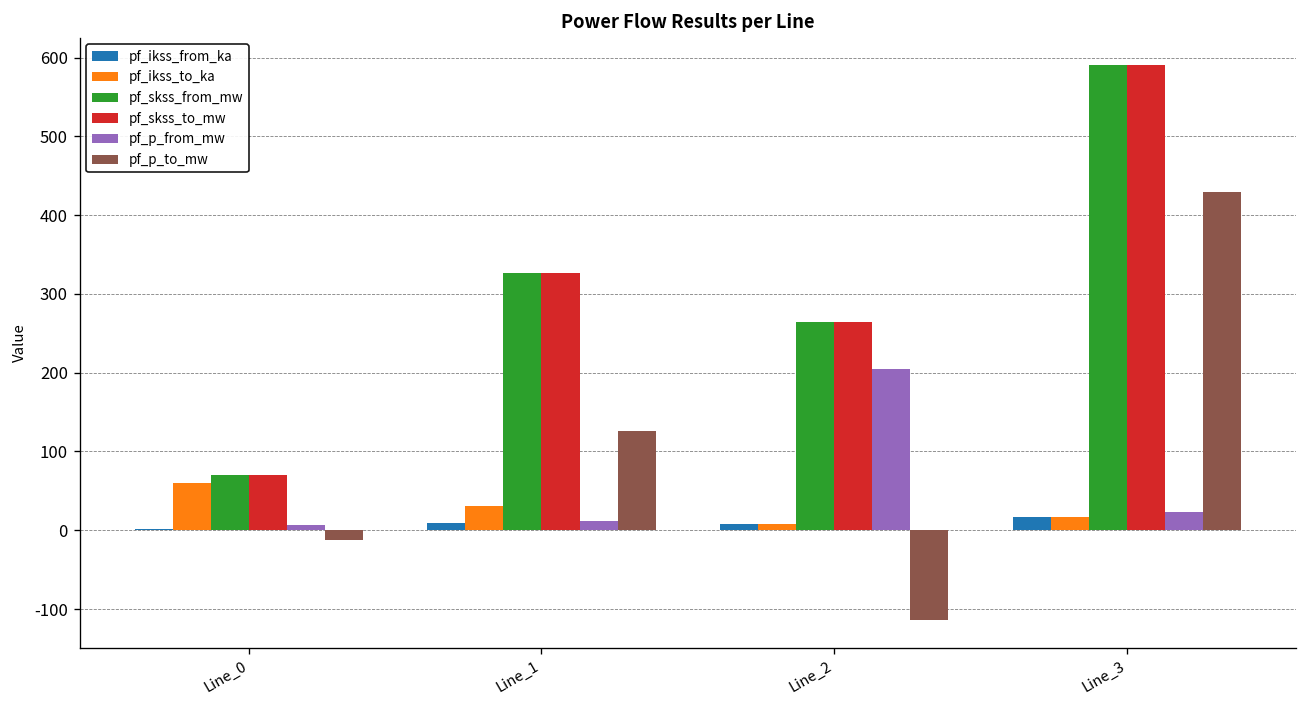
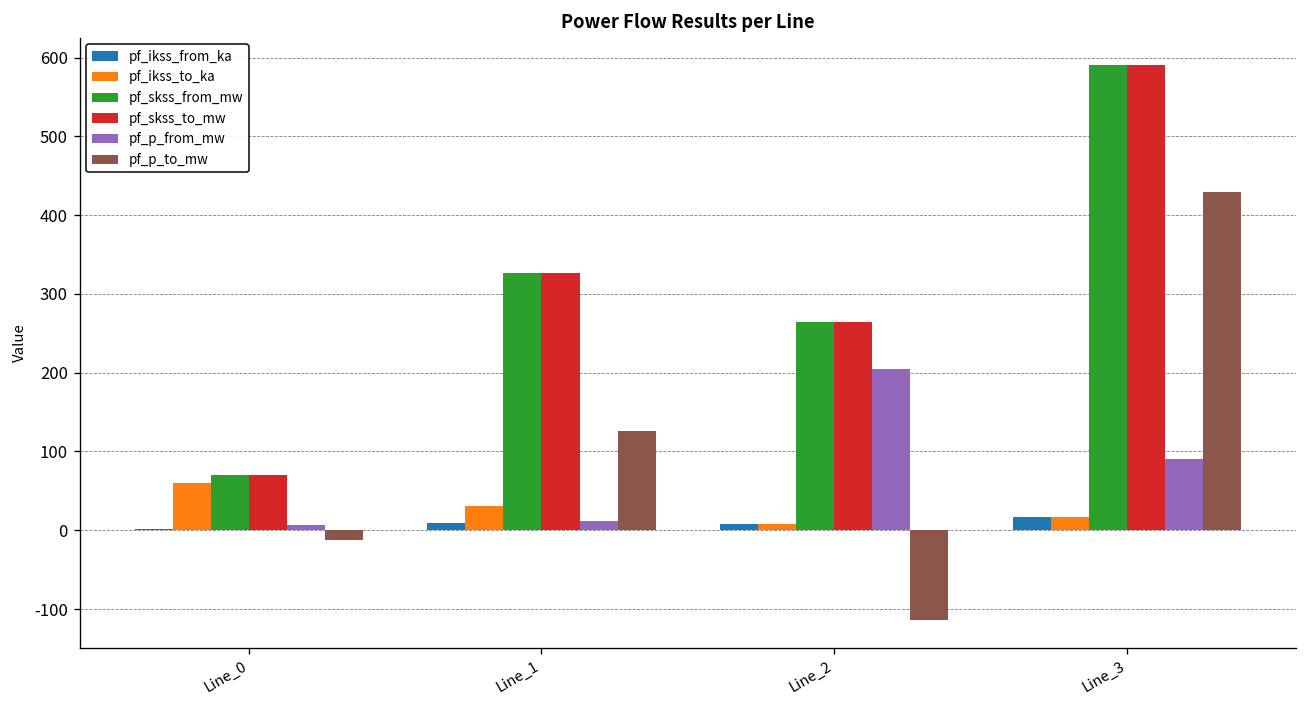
pf_p_from_mw, Line_3: 20 -> 90
